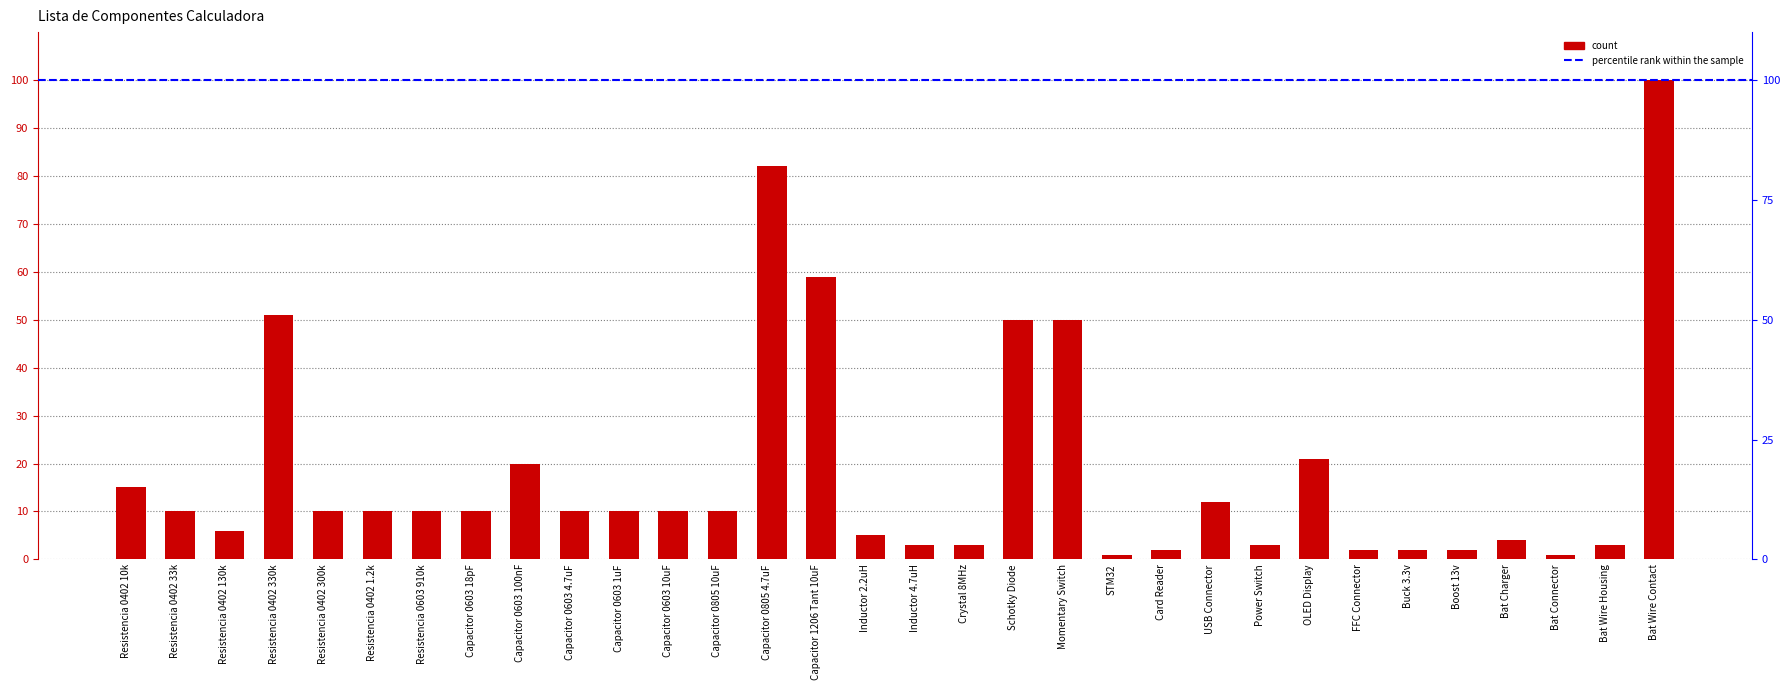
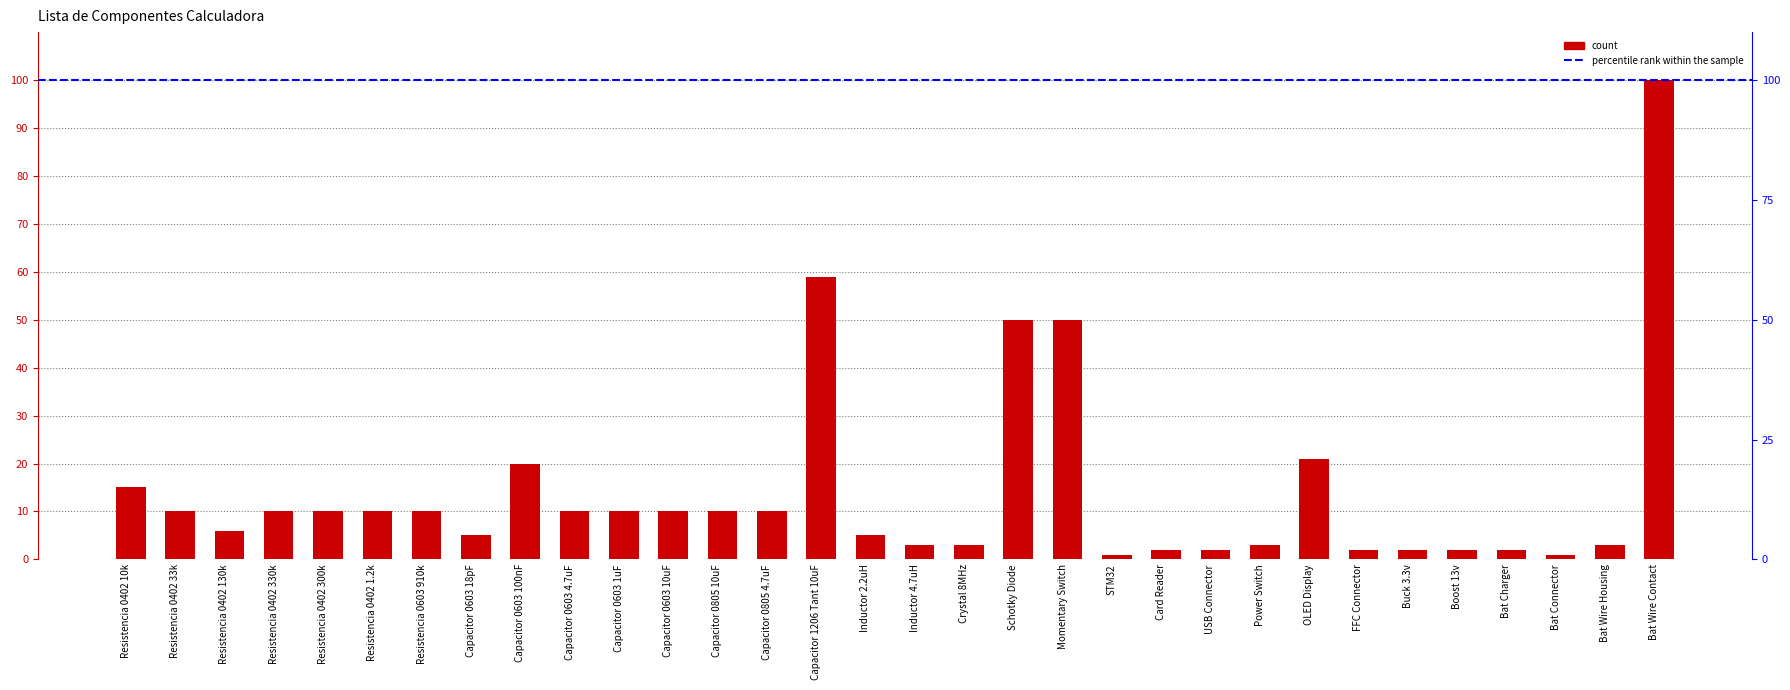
Resistencia 0402 330k: 51 -> 10
Capacitor 0603 18pF: 10 -> 5
Capacitor 0805 4.7uF: 82 -> 10
USB Connector: 12 -> 2
Bat Charger: 4 -> 2
